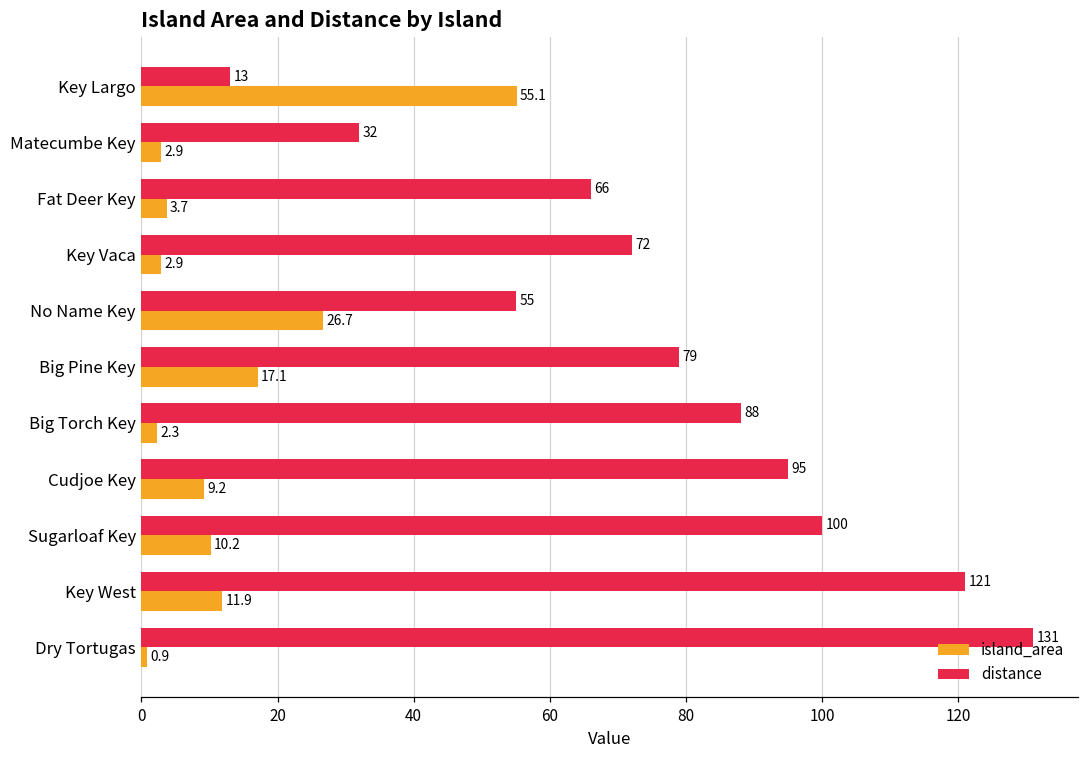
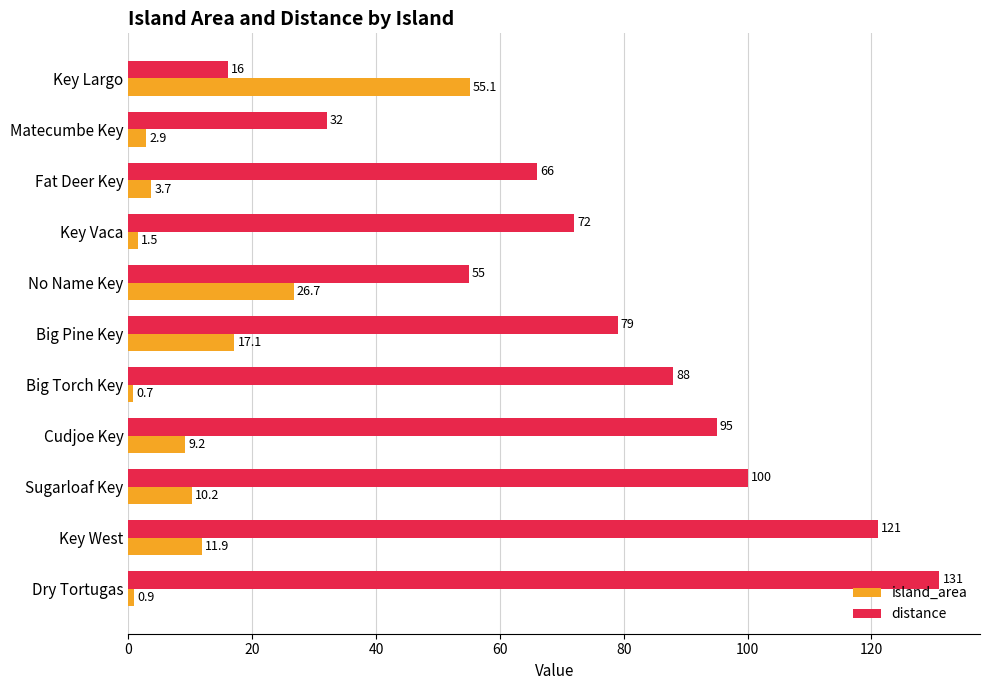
distance, Key Largo: 13 -> 16
island_area, Key Vaca: 2.9 -> 1.5
island_area, Big Torch Key: 2.3 -> 0.7
